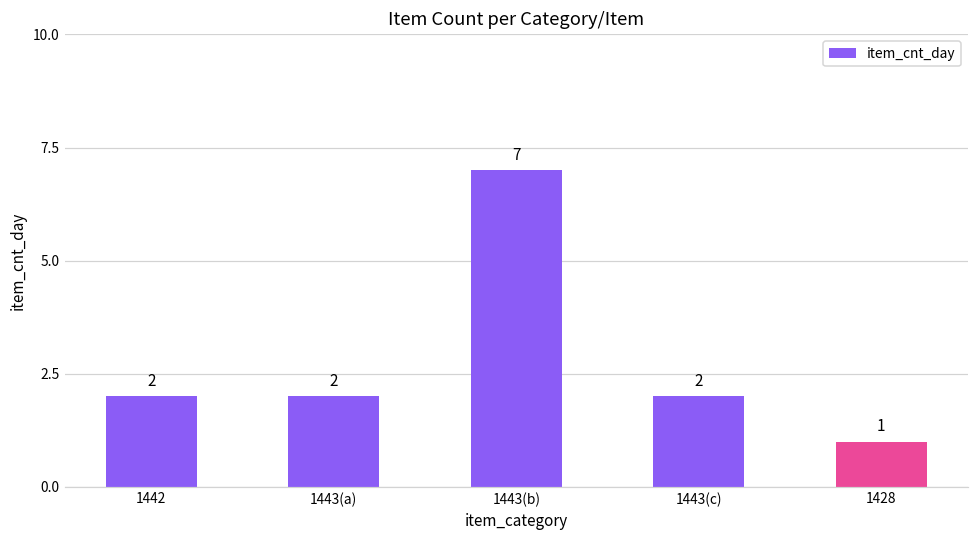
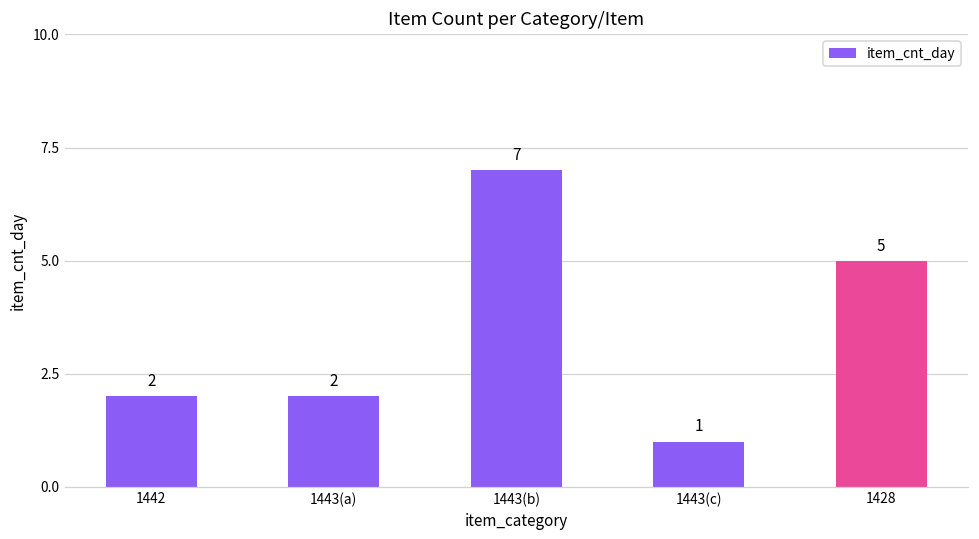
1443(c): 2 -> 1
1428: 1 -> 5
